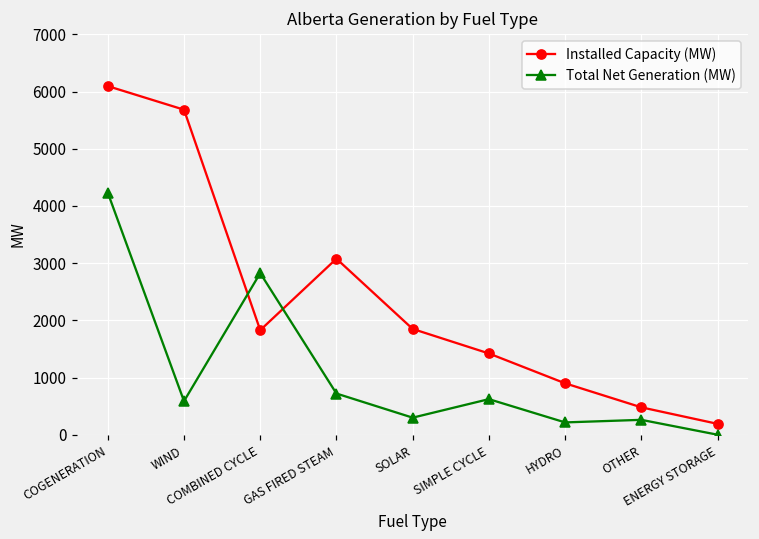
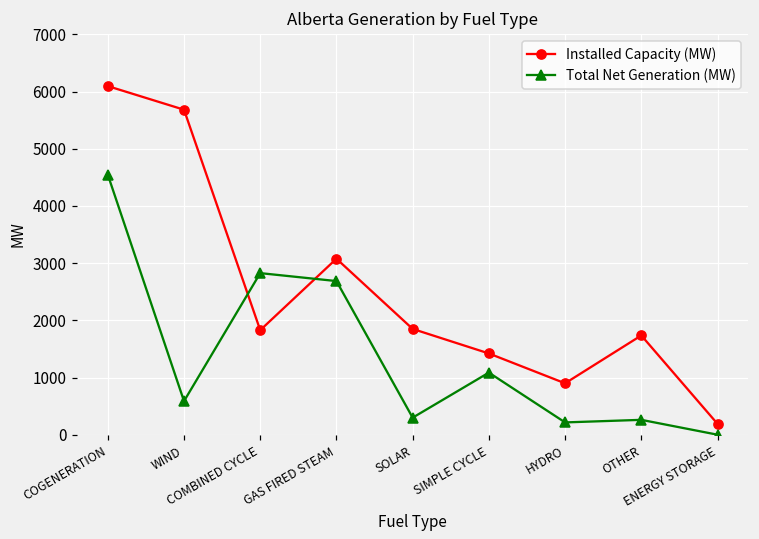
Total Net Generation (MW), COGENERATION: 4200 -> 4500
Total Net Generation (MW), GAS FIRED STEAM: 700 -> 2700
Total Net Generation (MW), SIMPLE CYCLE: 600 -> 1100
Installed Capacity (MW), OTHER: 500 -> 1700
